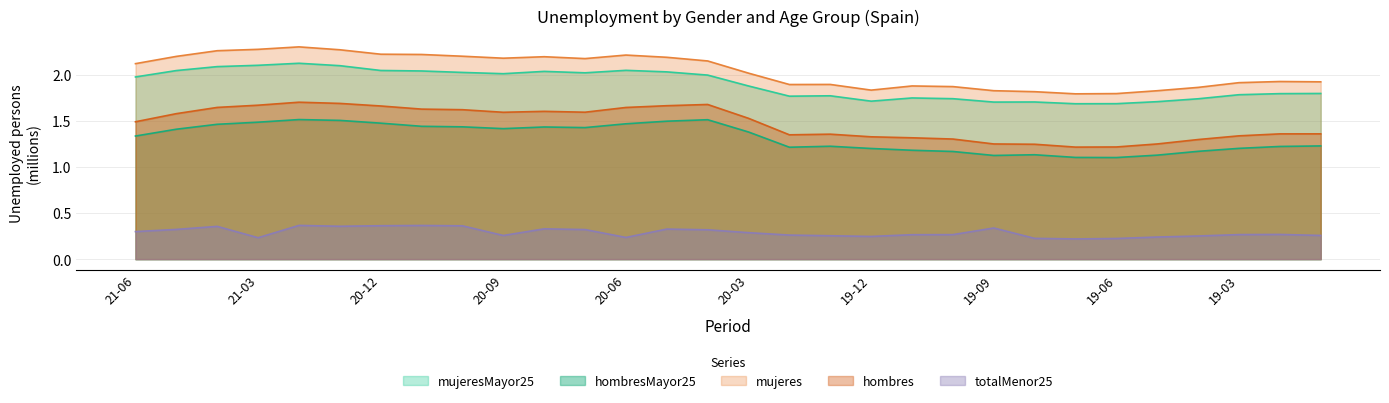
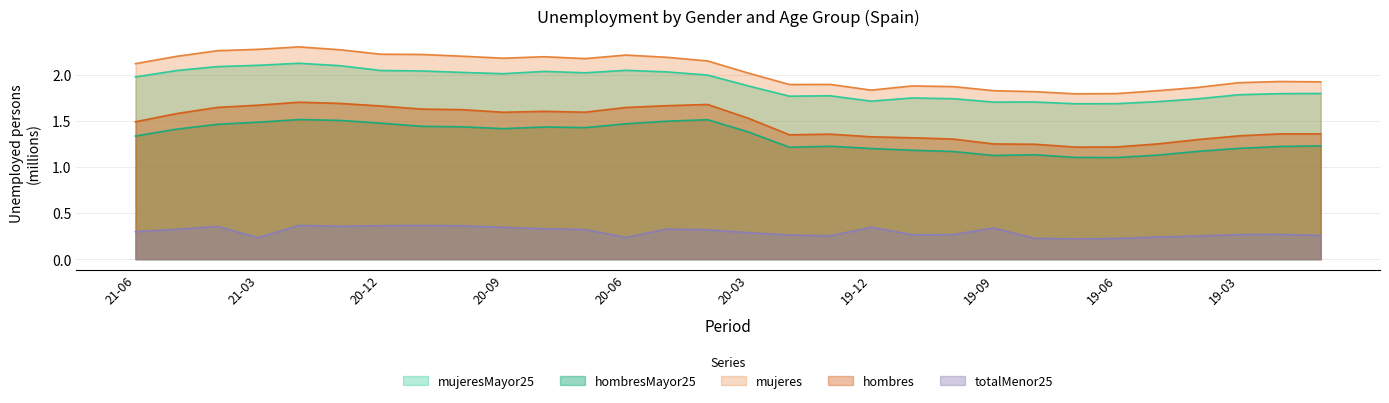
totalMenor25, 20-09: 0.26 -> 0.35
totalMenor25, 19-12: 0.2 -> 0.3
